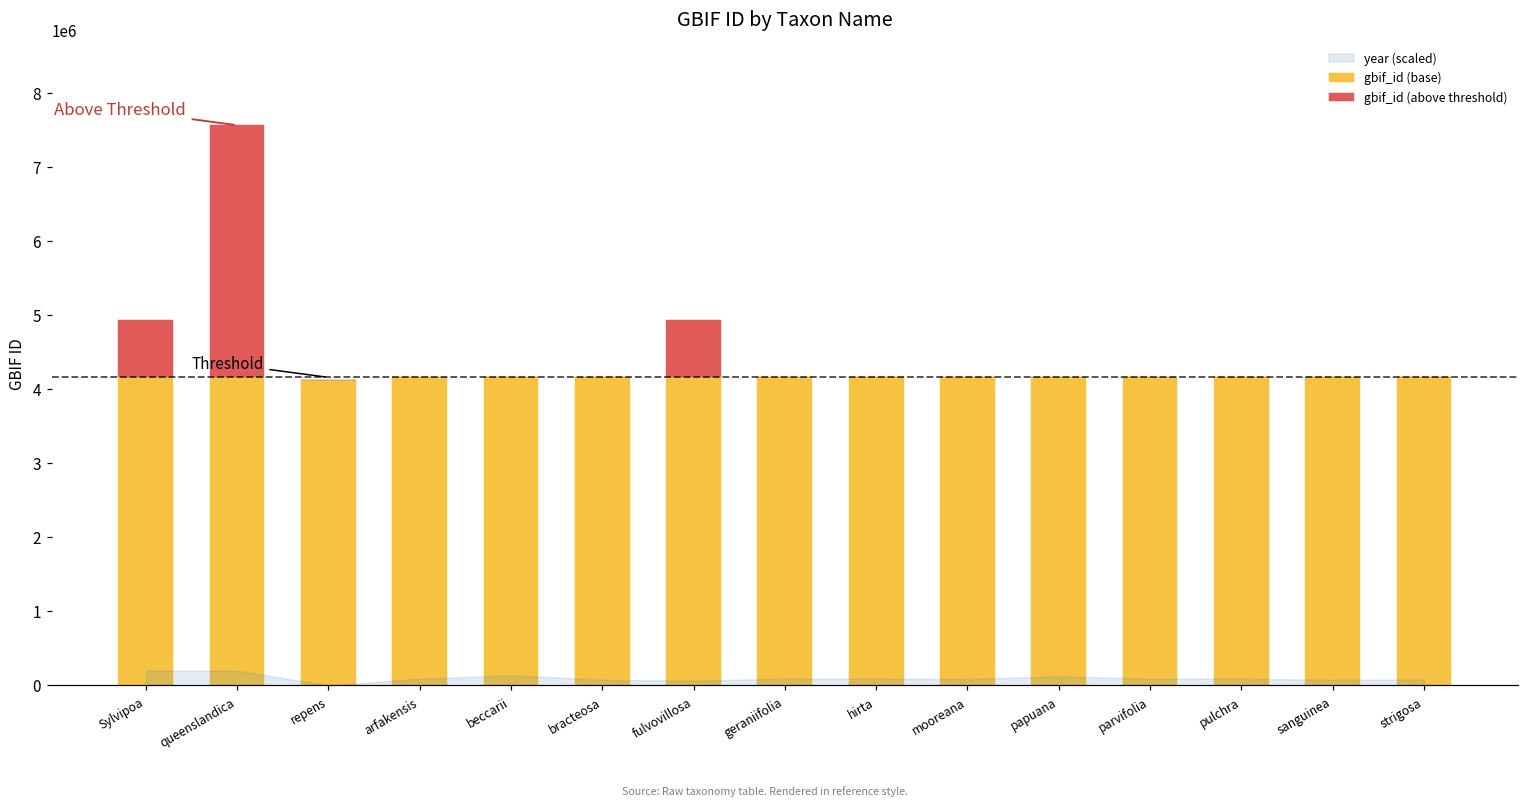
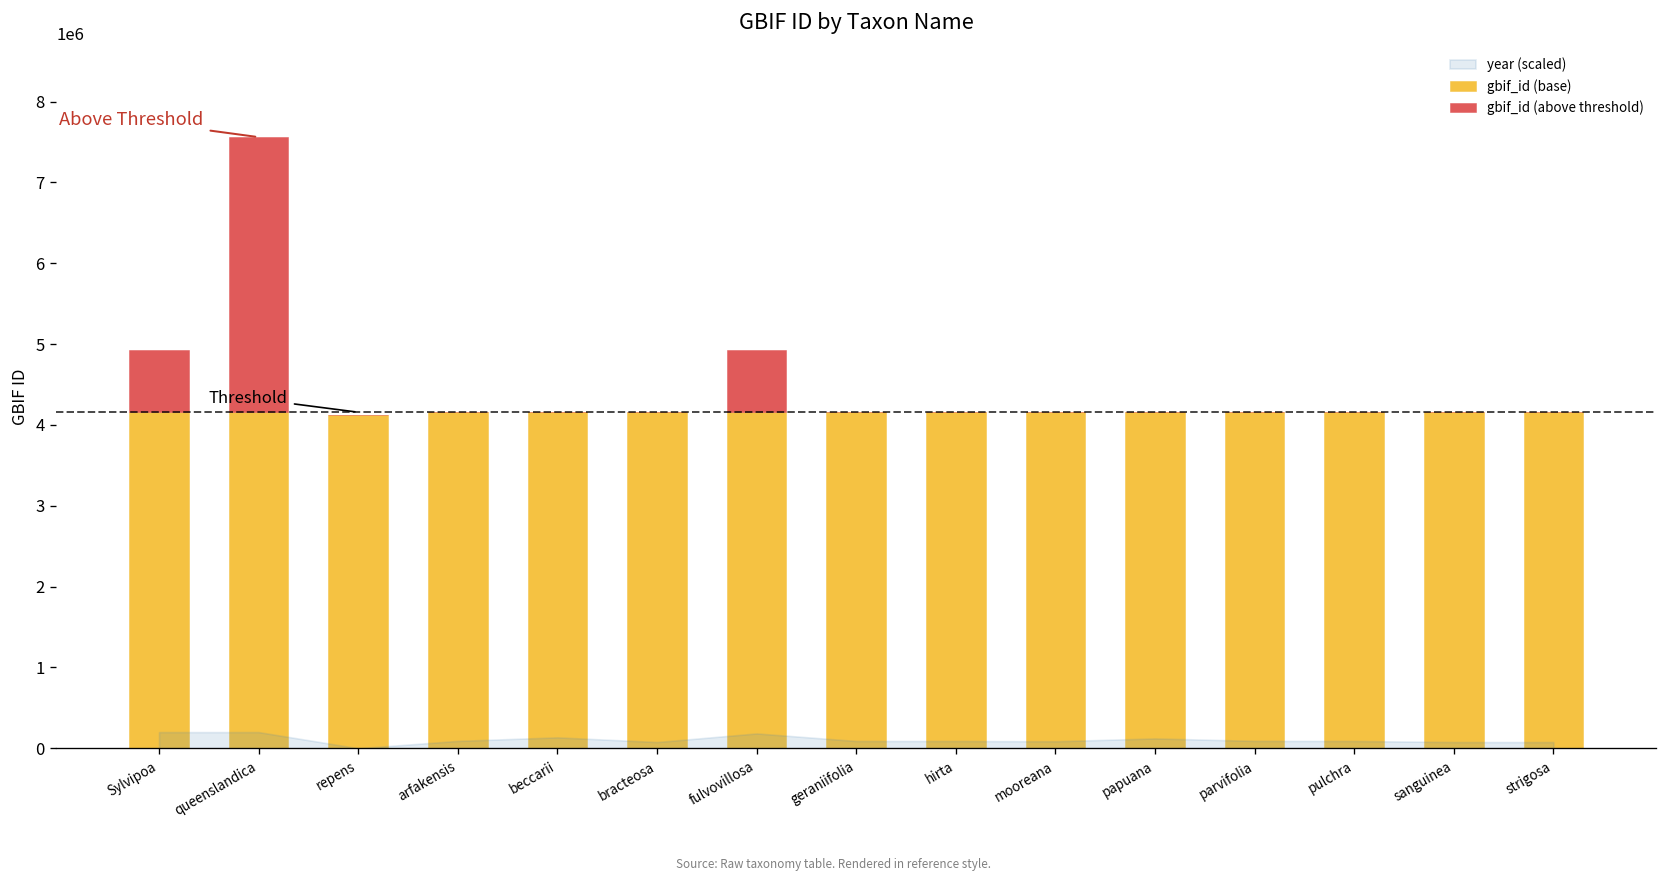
year (scaled), fulvovillosa: 100000 -> 200000
